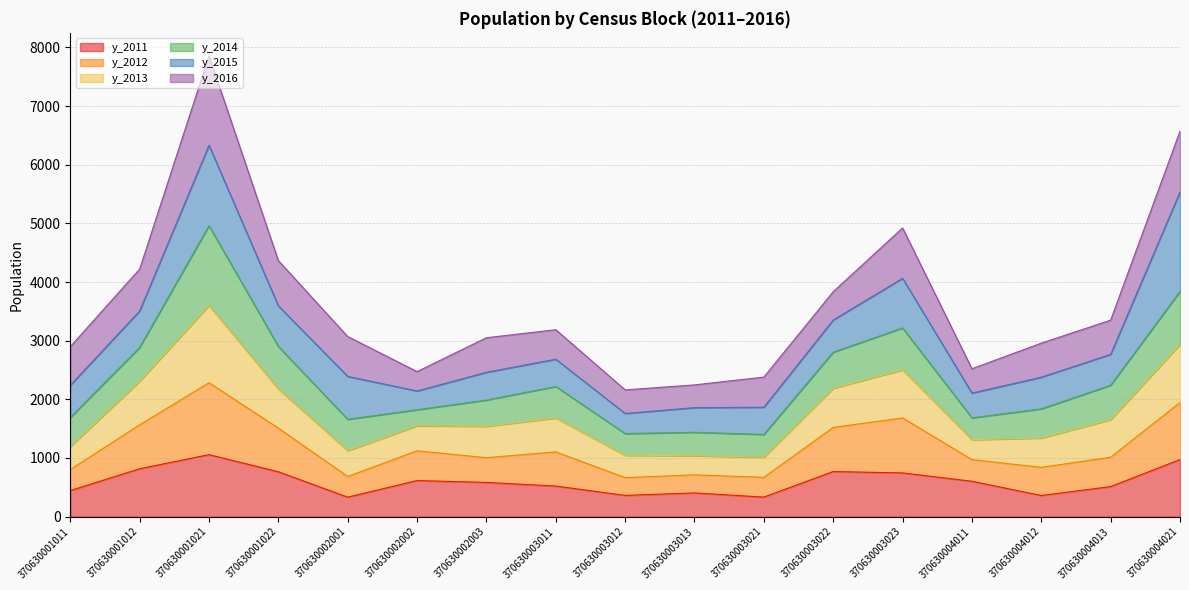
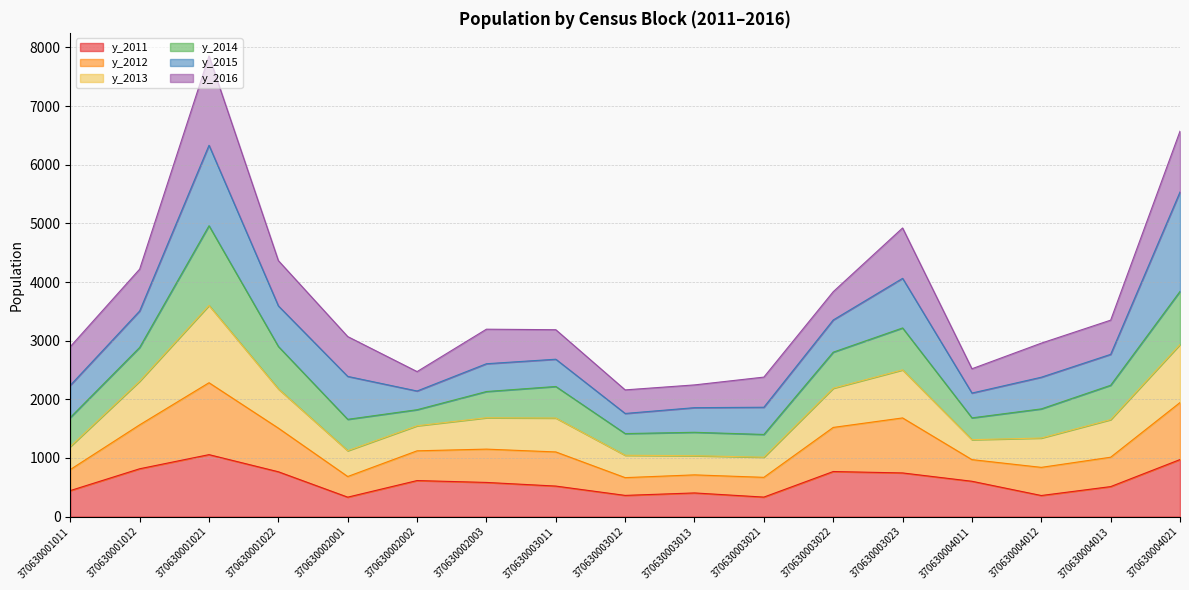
y_2012, 370630002003: 400 -> 600
